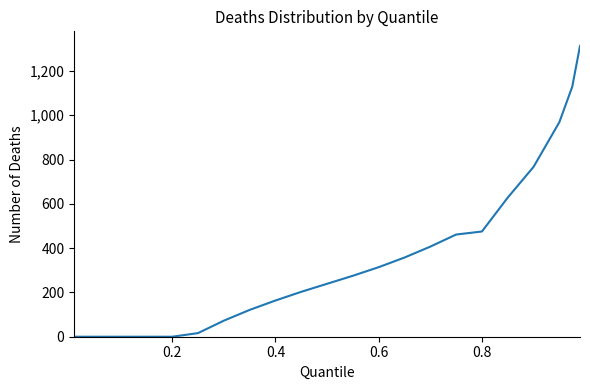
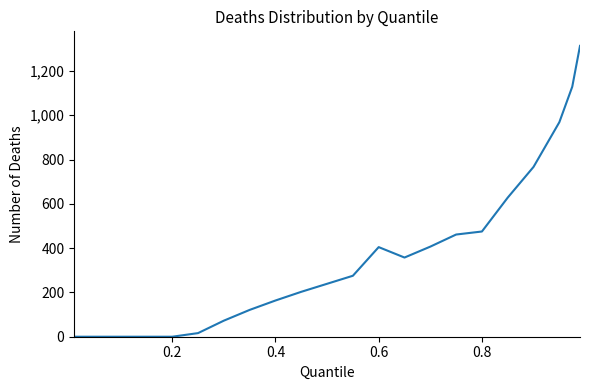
0.6: 310 -> 400
